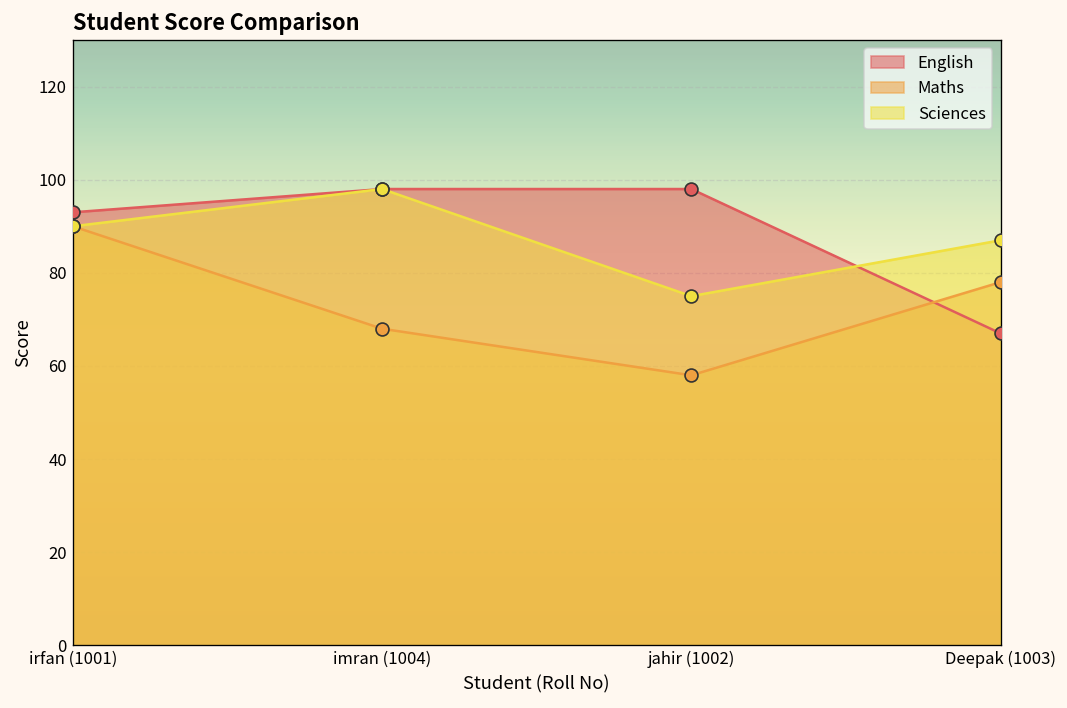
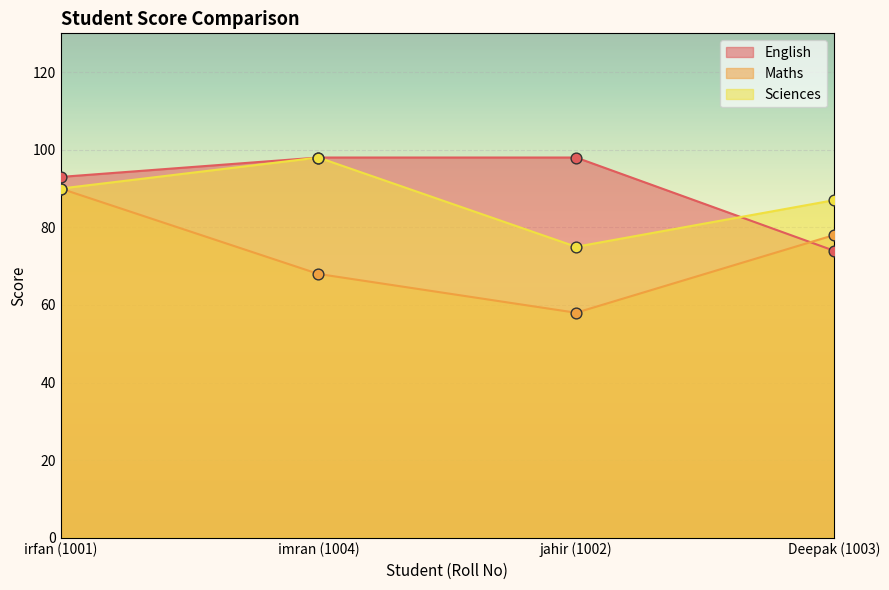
English, Deepak (1003): 67 -> 74
